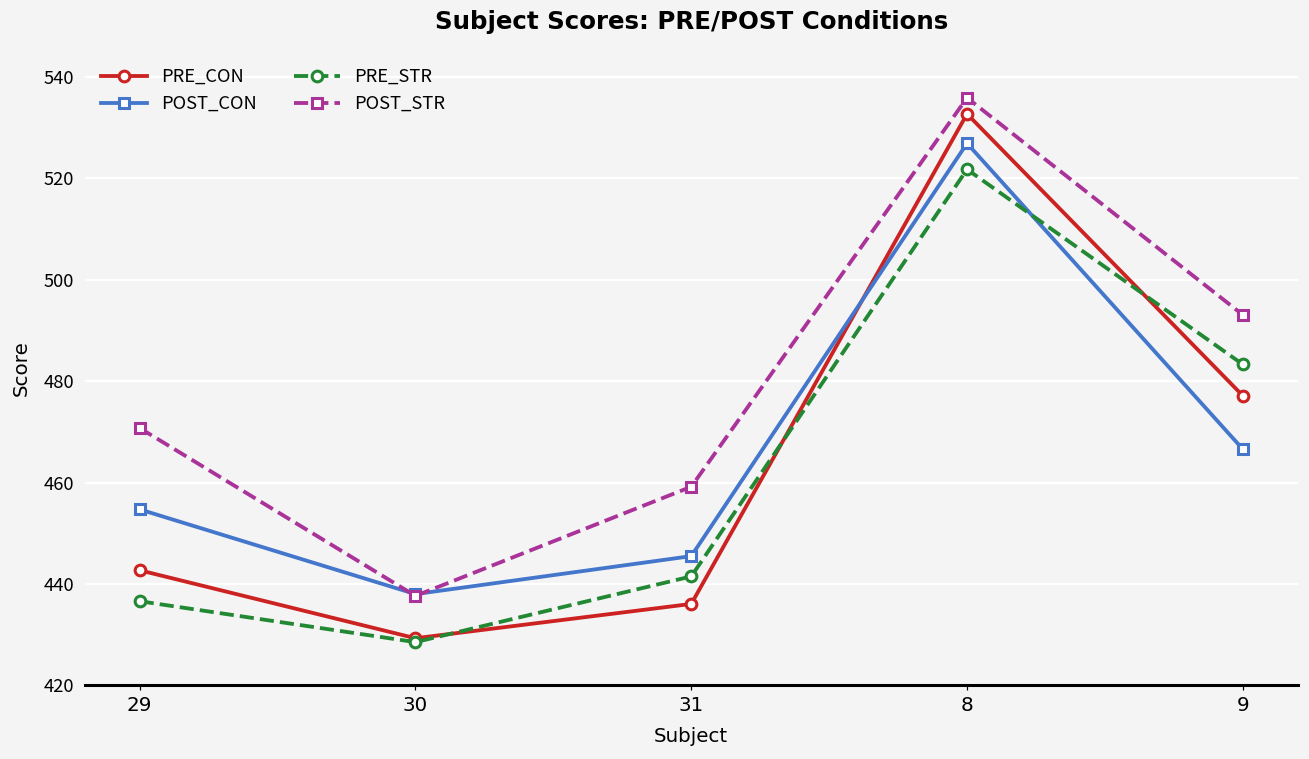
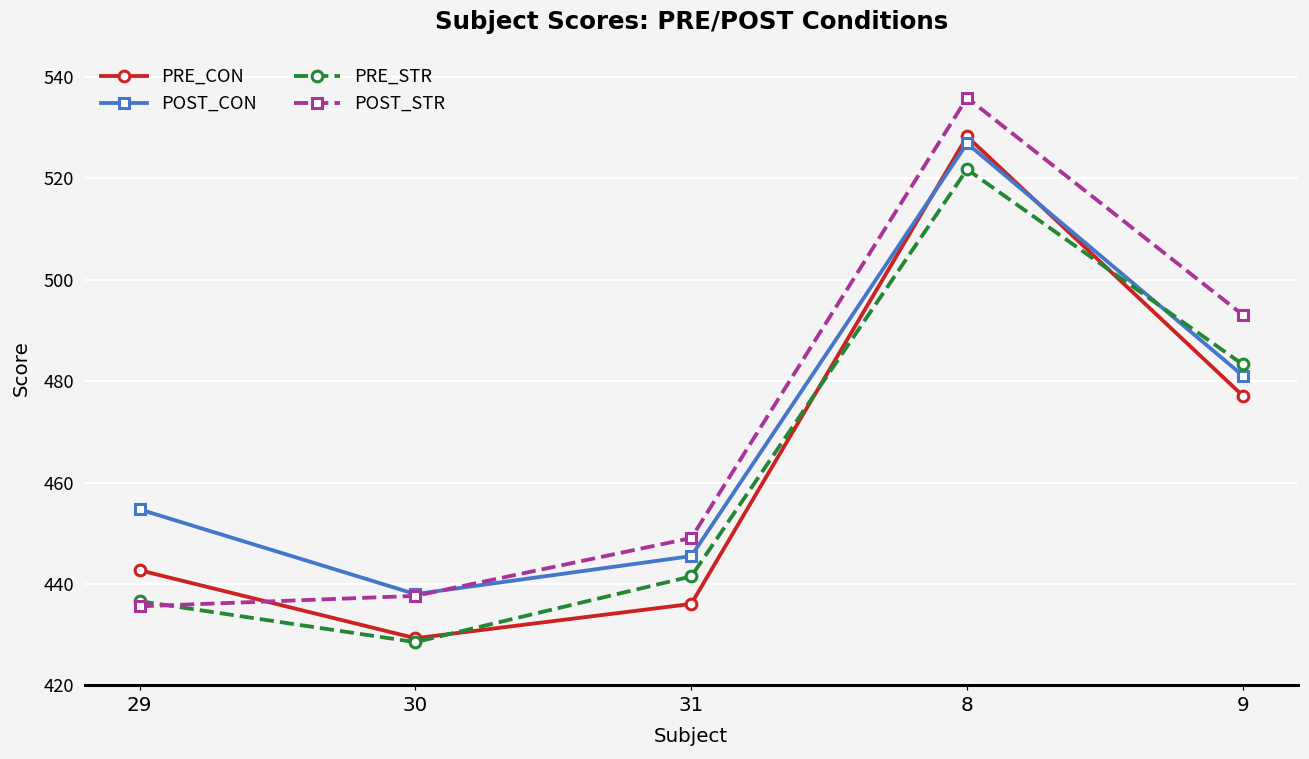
POST_STR, 29: 471 -> 436
POST_STR, 31: 459 -> 449
PRE_CON, 8: 533 -> 528
POST_CON, 9: 467 -> 481
